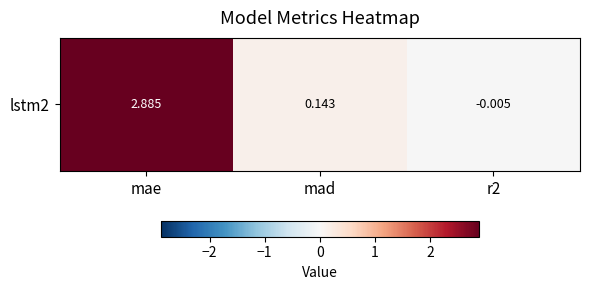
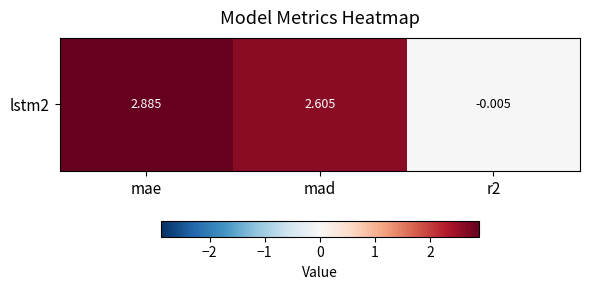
lstm2, mad: 0.143 -> 2.605
